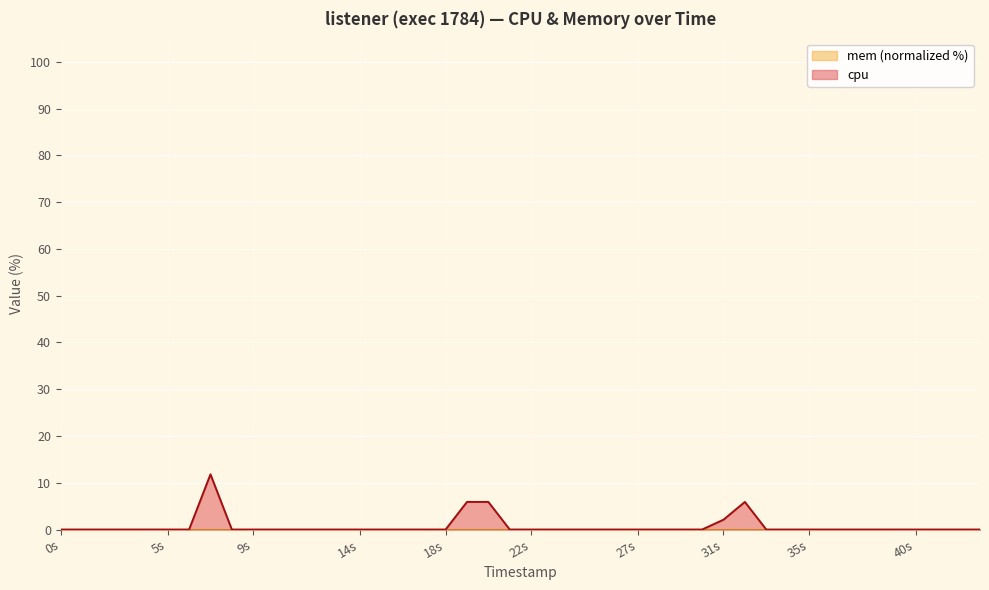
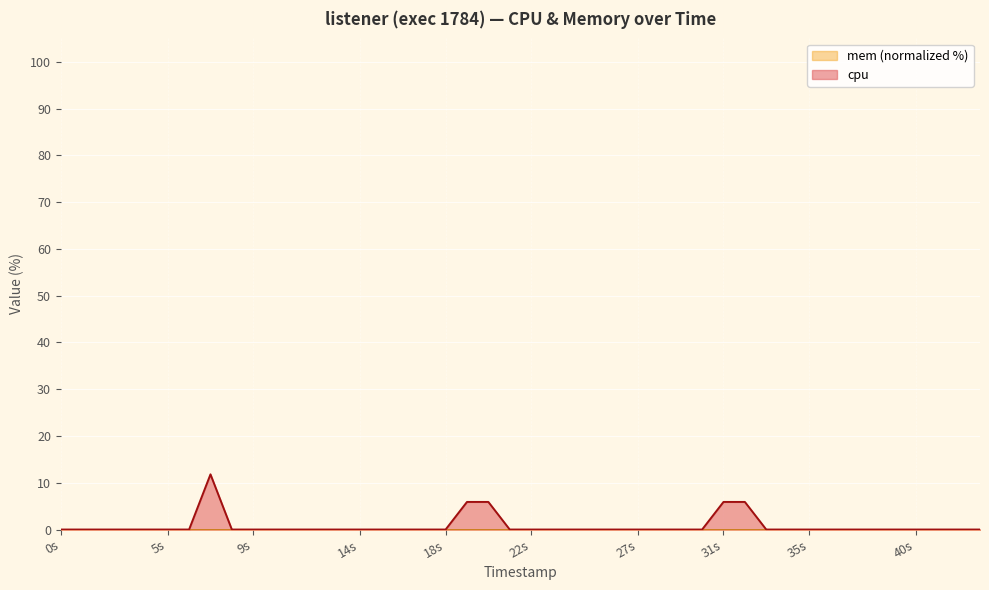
cpu, 31s: 2 -> 6
